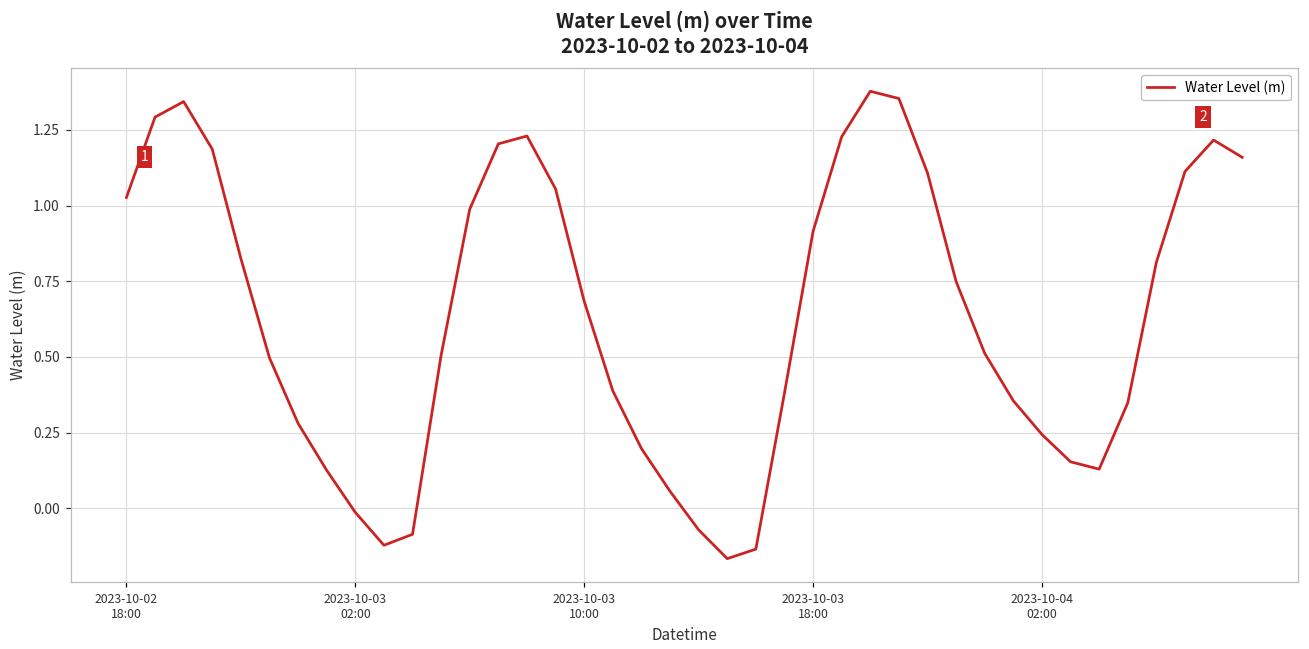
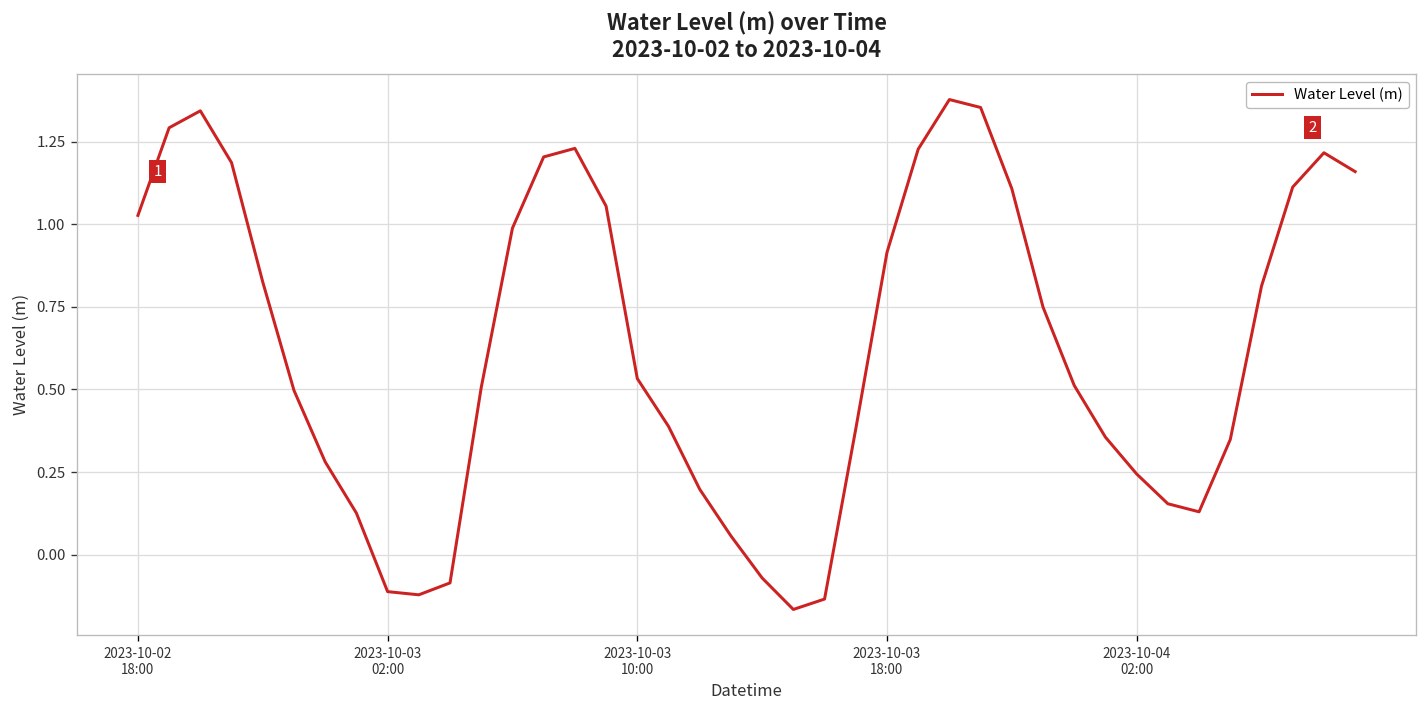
2023-10-03 02:00: -0.01 -> -0.11
2023-10-03 10:00: 0.68 -> 0.53
